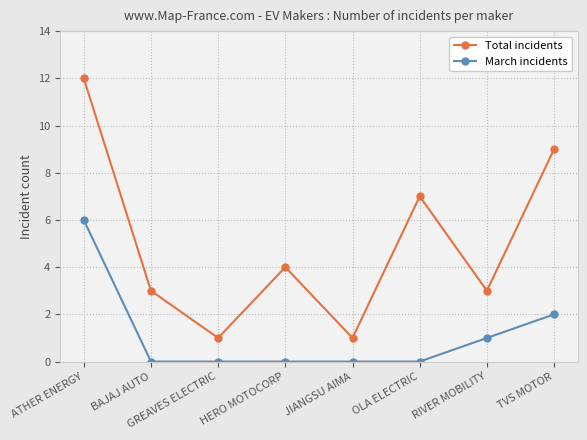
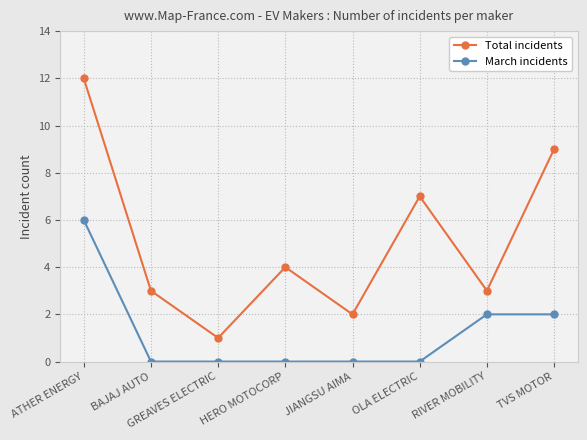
Total incidents, JIANGSU AIMA: 1 -> 2
March incidents, RIVER MOBILITY: 1 -> 2
